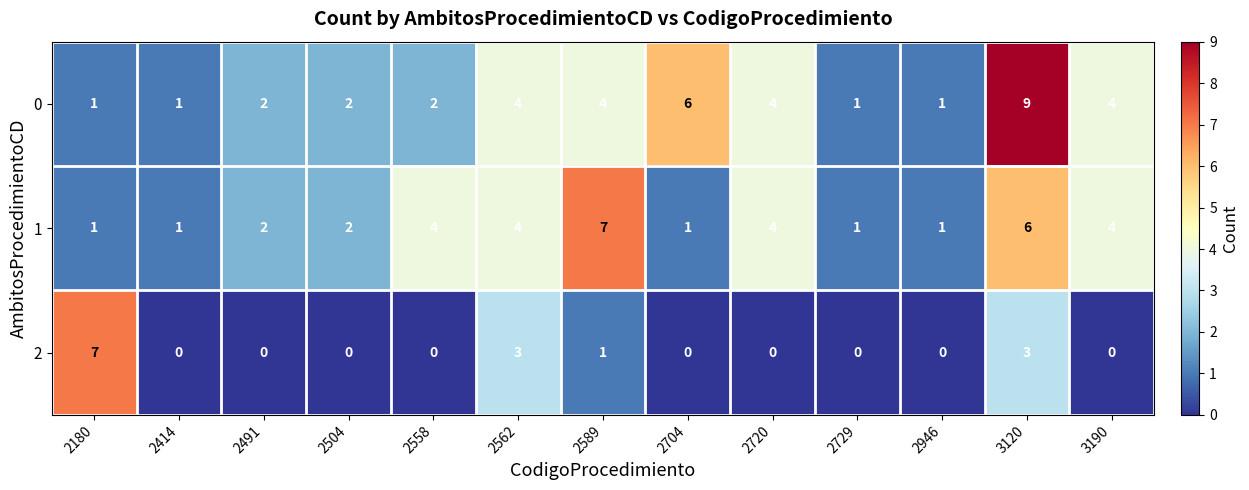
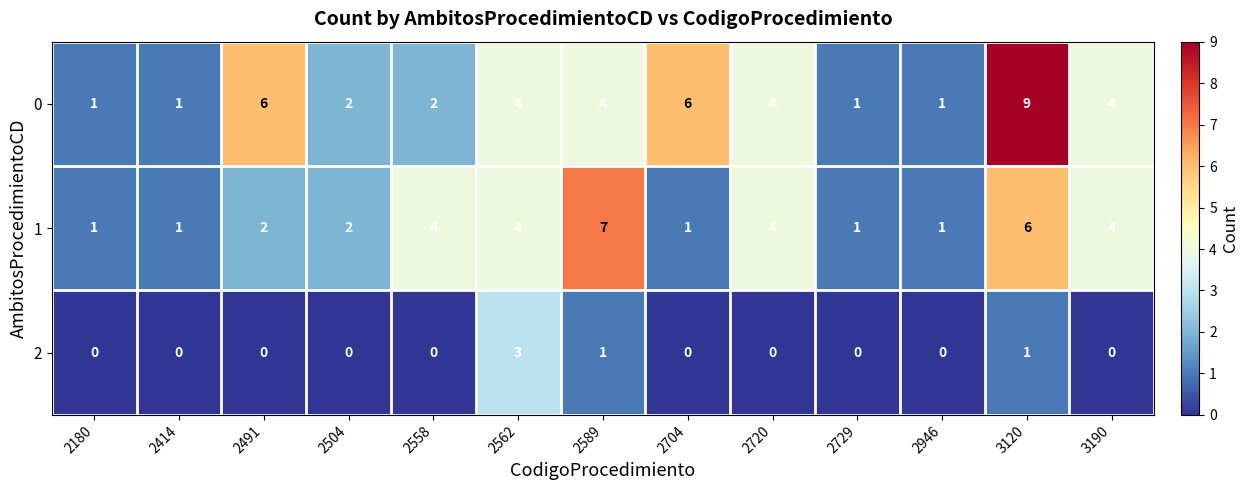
0, 2491: 2 -> 6
2, 2180: 7 -> 0
2, 3120: 3 -> 1
